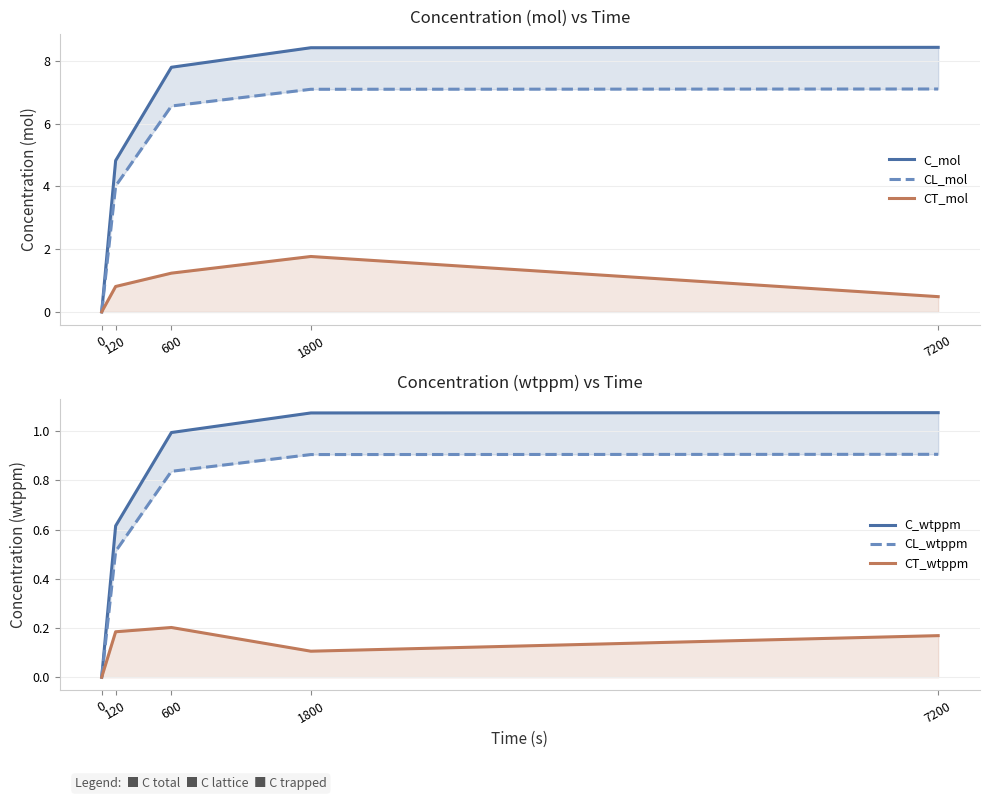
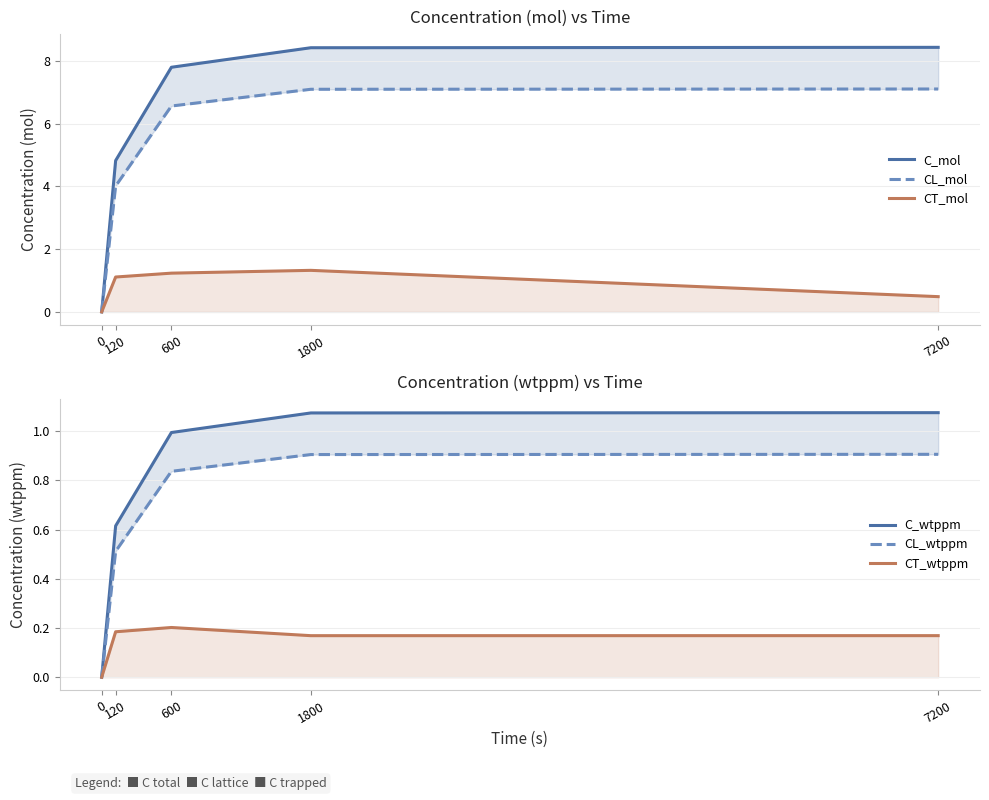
Concentration (mol) vs Time, CT_mol, 120: 0.8 -> 1.1
Concentration (mol) vs Time, CT_mol, 1800: 1.8 -> 1.3
Concentration (wtppm) vs Time, CT_wtppm, 1800: 0.11 -> 0.17
